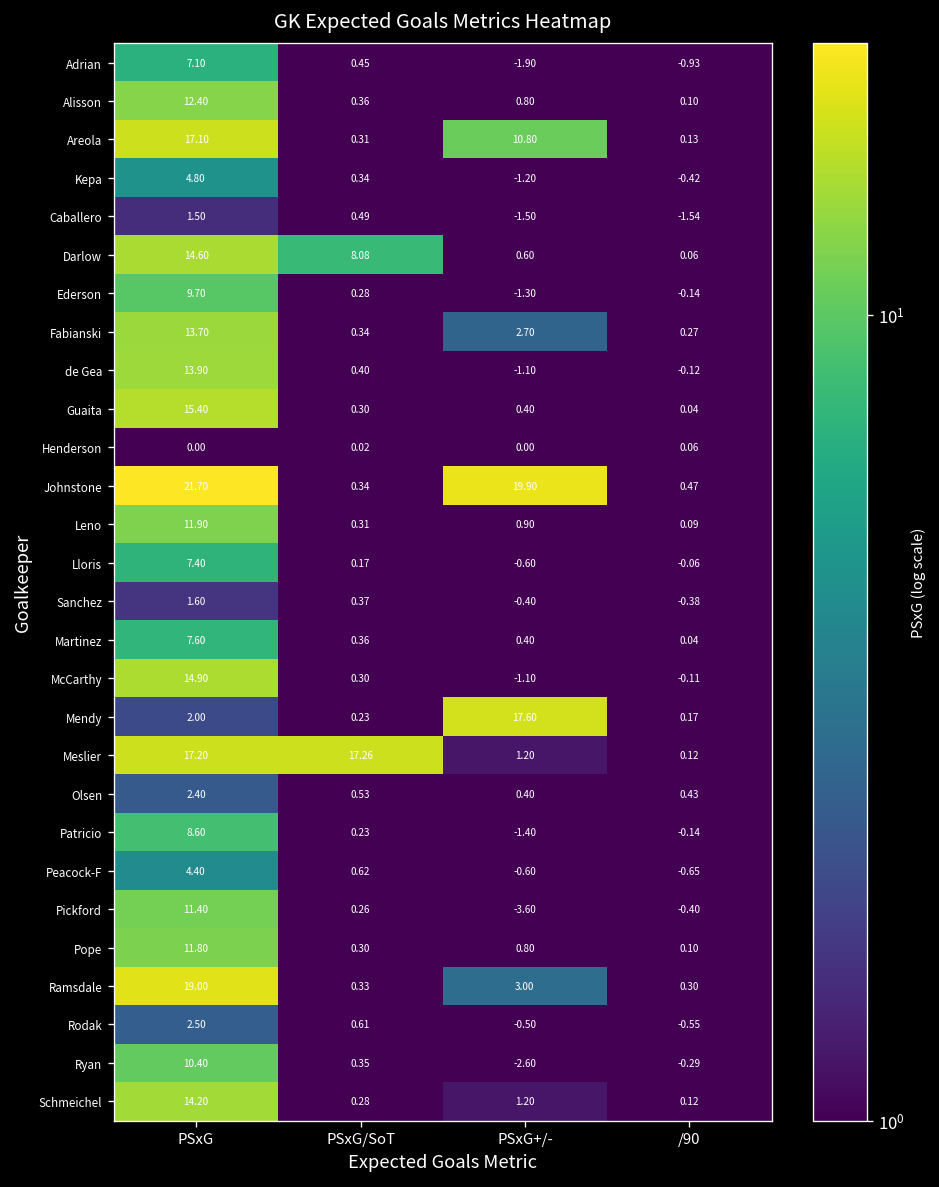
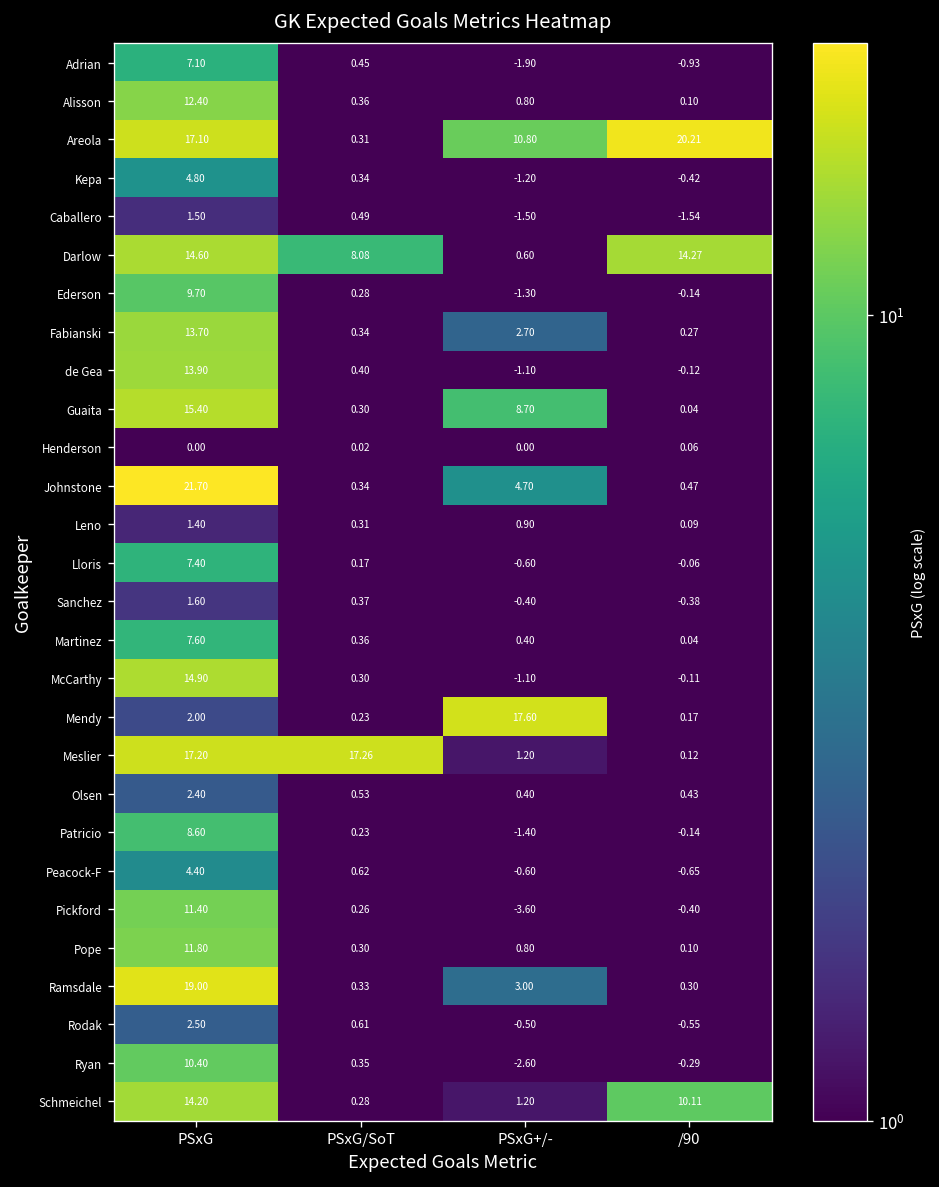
Areola, /90: 0.13 -> 20.21
Darlow, /90: 0.06 -> 14.27
Guaita, PSxG+/-: 0.40 -> 8.70
Johnstone, PSxG+/-: 19.90 -> 4.70
Leno, PSxG: 11.90 -> 1.40
Schmeichel, /90: 0.12 -> 10.11
